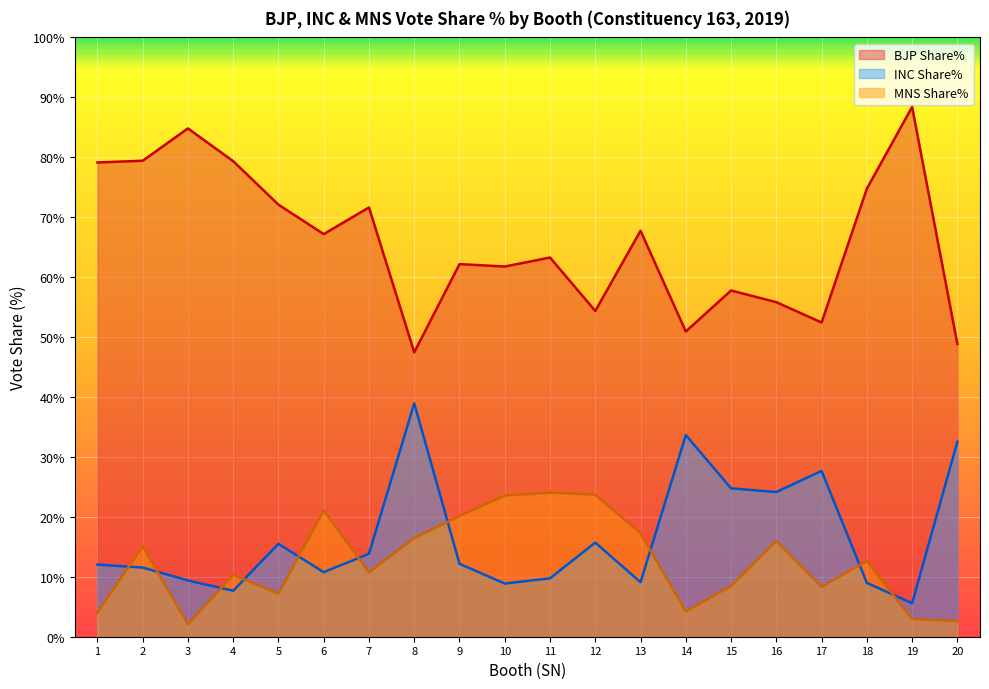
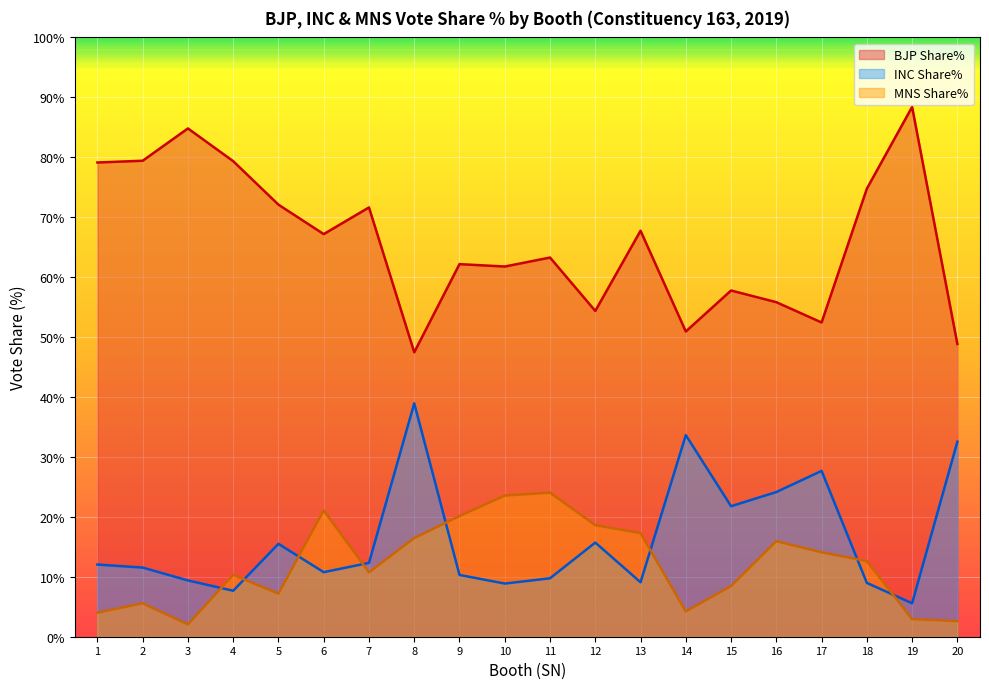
MNS Share%, 2: 15% -> 6%
INC Share%, 7: 14% -> 12%
INC Share%, 9: 12% -> 10%
MNS Share%, 12: 24% -> 19%
INC Share%, 15: 25% -> 22%
MNS Share%, 17: 8% -> 14%
